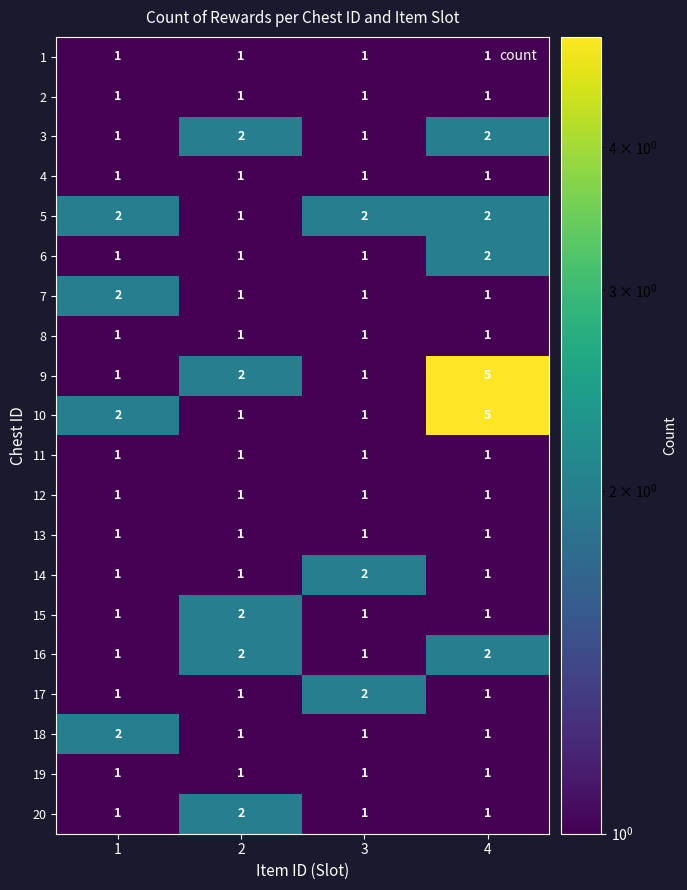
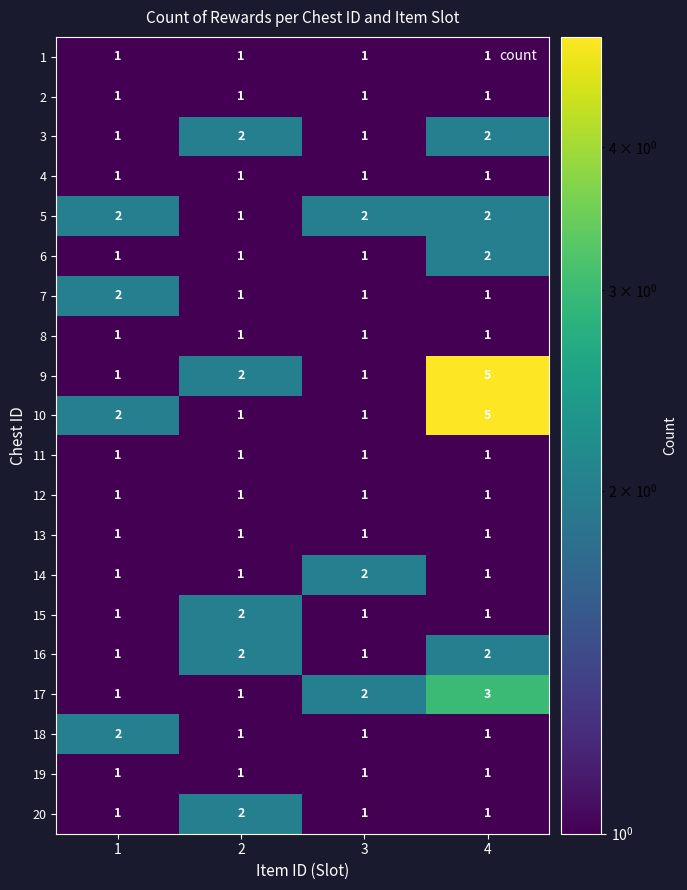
17, 4: 1 -> 3
